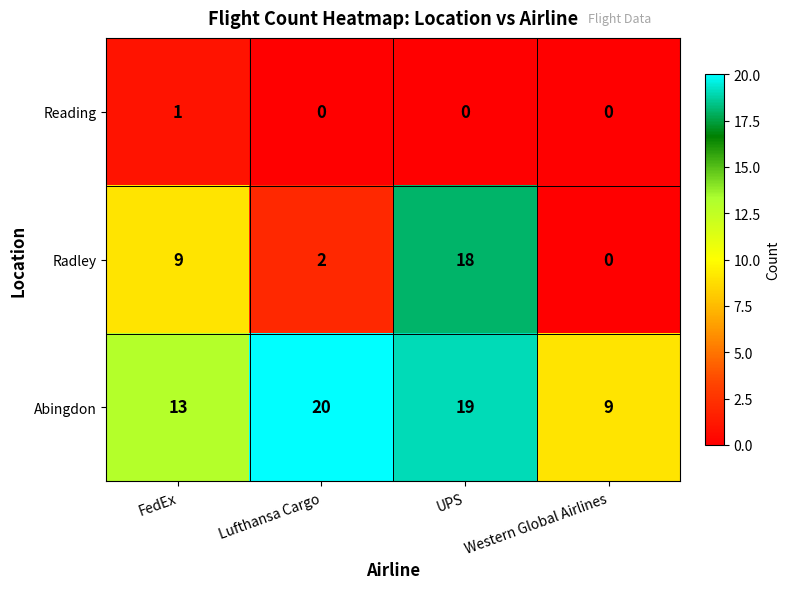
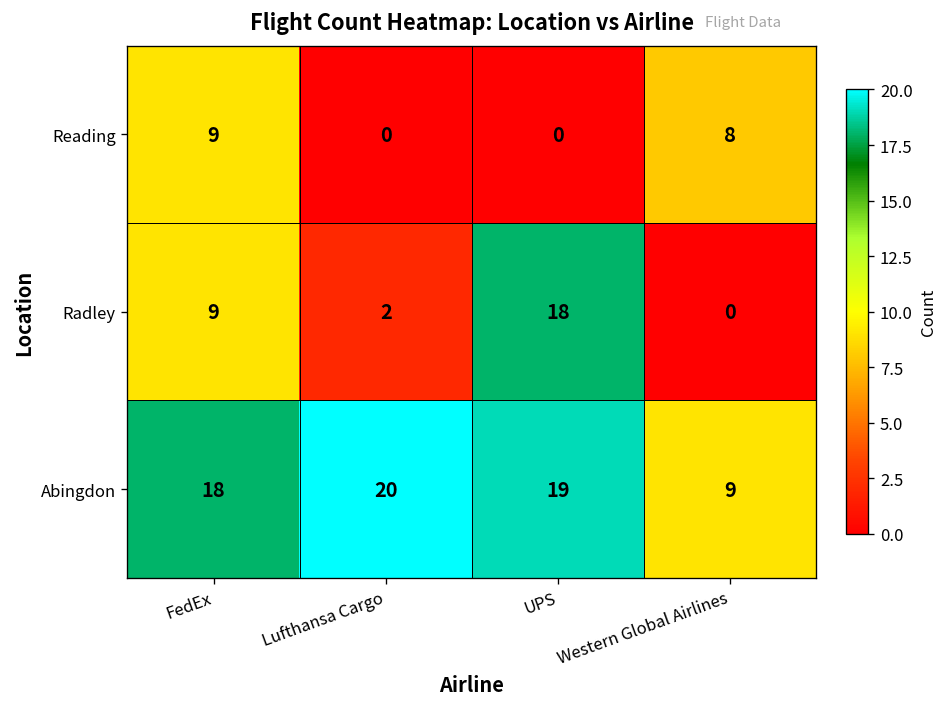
Reading, FedEx: 1 -> 9
Reading, Western Global Airlines: 0 -> 8
Abingdon, FedEx: 13 -> 18
